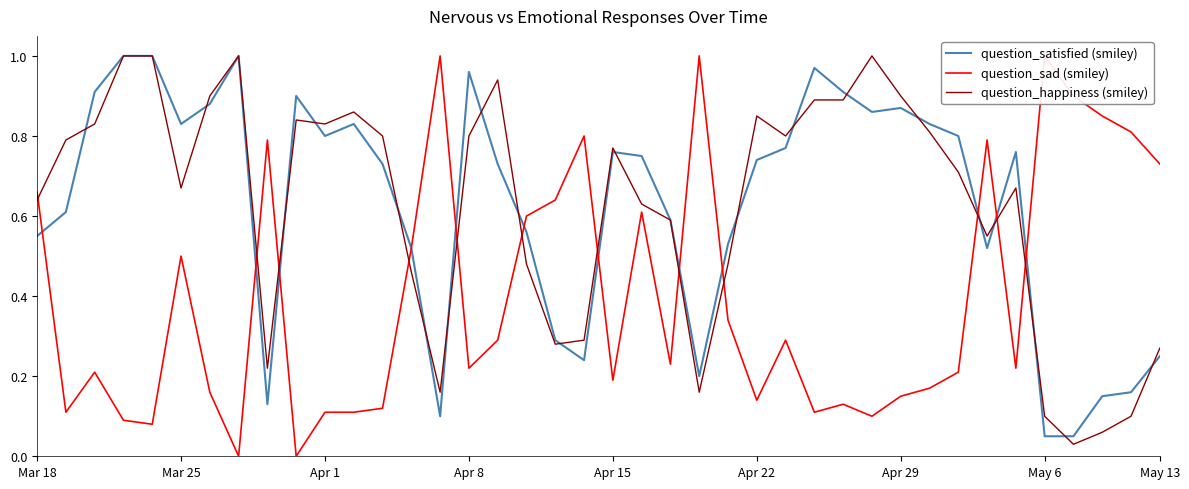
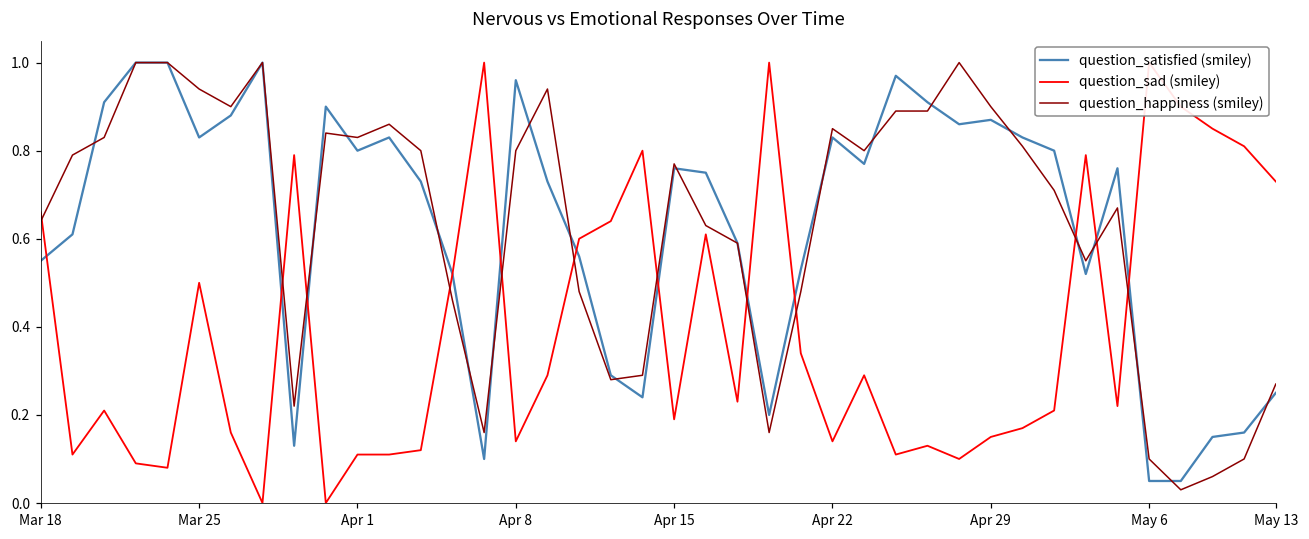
question_happiness (smiley), Mar 25: 0.67 -> 0.94
question_sad (smiley), Apr 8: 0.22 -> 0.14
question_satisfied (smiley), Apr 22: 0.74 -> 0.83
